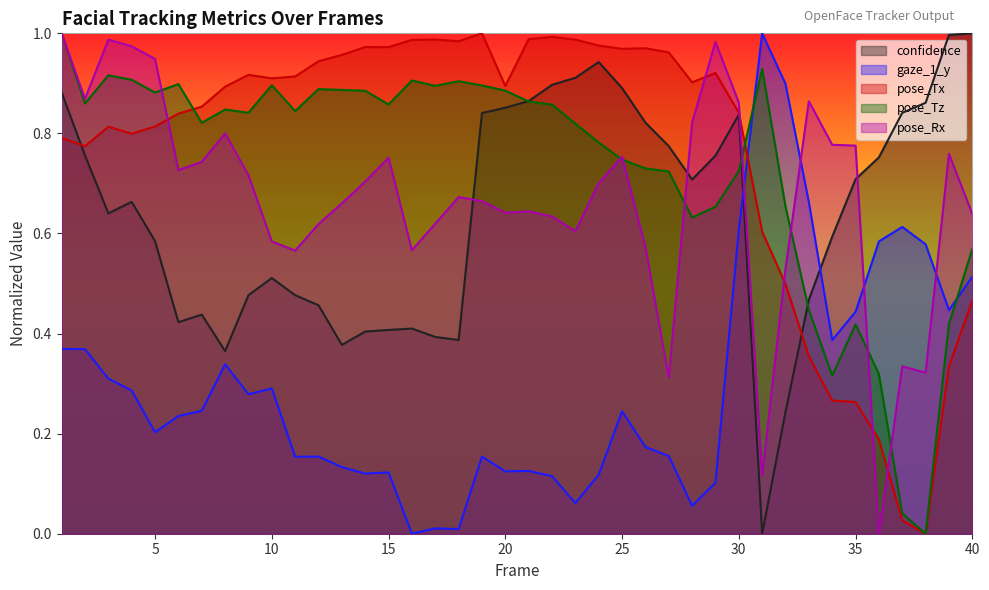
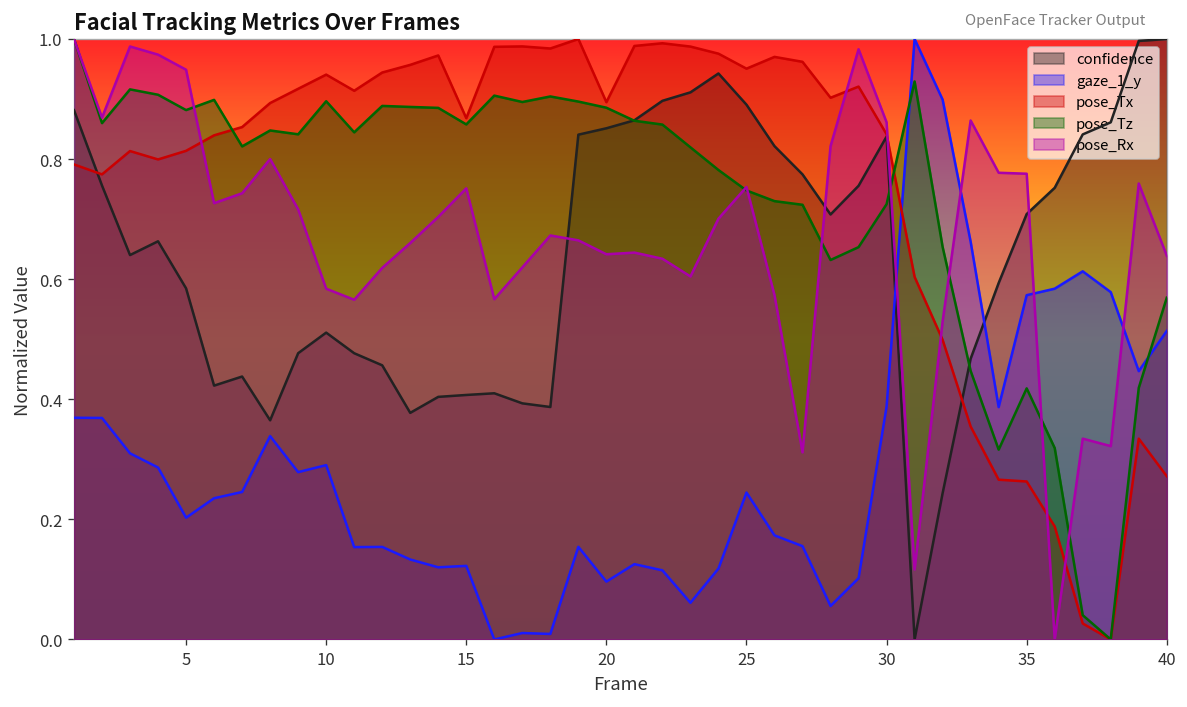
pose_Tx, 10: 0.91 -> 0.94
pose_Tx, 15: 0.97 -> 0.87
gaze_1_y, 20: 0.12 -> 0.10
pose_Tx, 25: 0.97 -> 0.95
gaze_1_y, 30: 0.61 -> 0.39
gaze_1_y, 35: 0.44 -> 0.57
pose_Tx, 40: 0.47 -> 0.27
